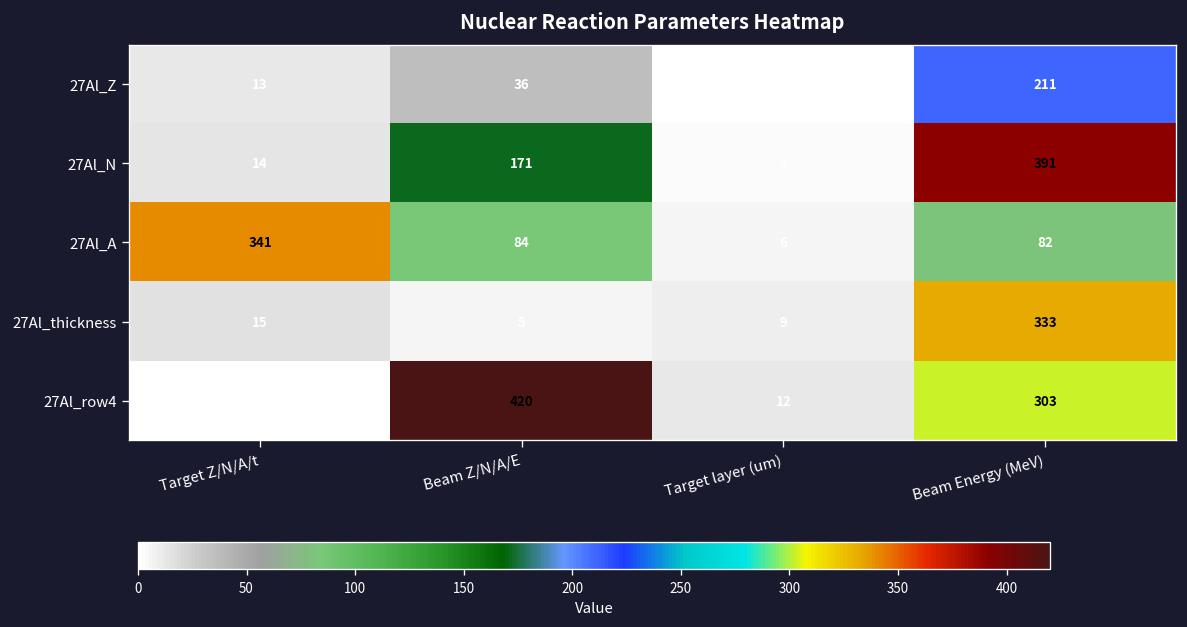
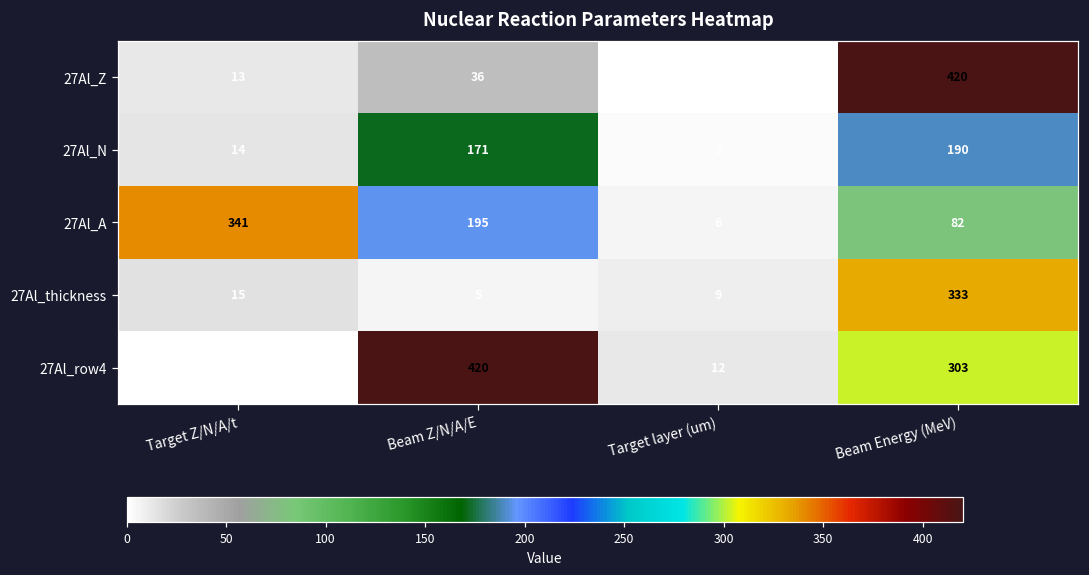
27Al_Z, Beam Energy (MeV): 211 -> 420
27Al_N, Beam Energy (MeV): 391 -> 190
27Al_A, Beam Z/N/A/E: 84 -> 195
